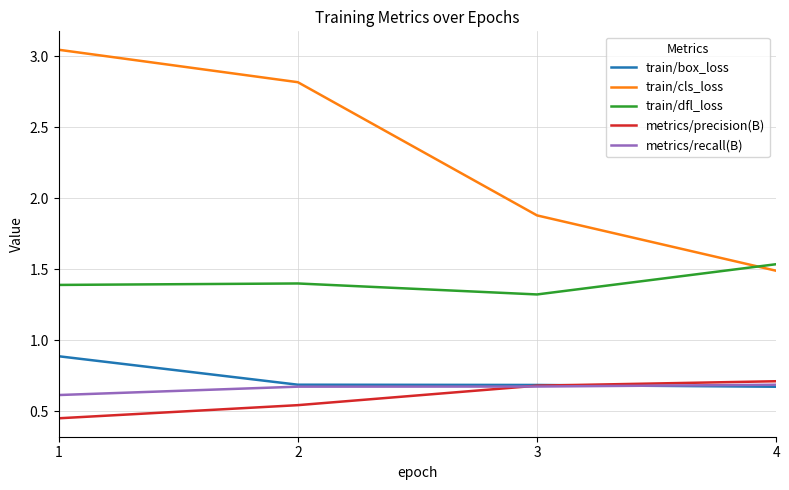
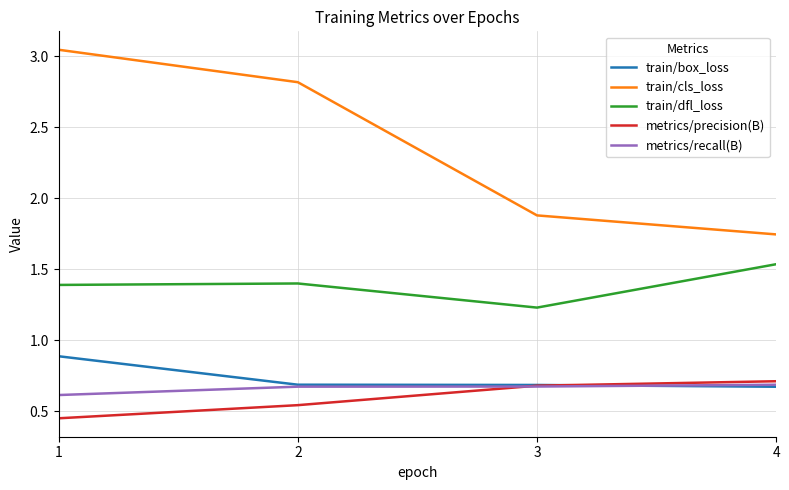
train/dfl_loss, 3: 1.32 -> 1.23
train/cls_loss, 4: 1.49 -> 1.74
